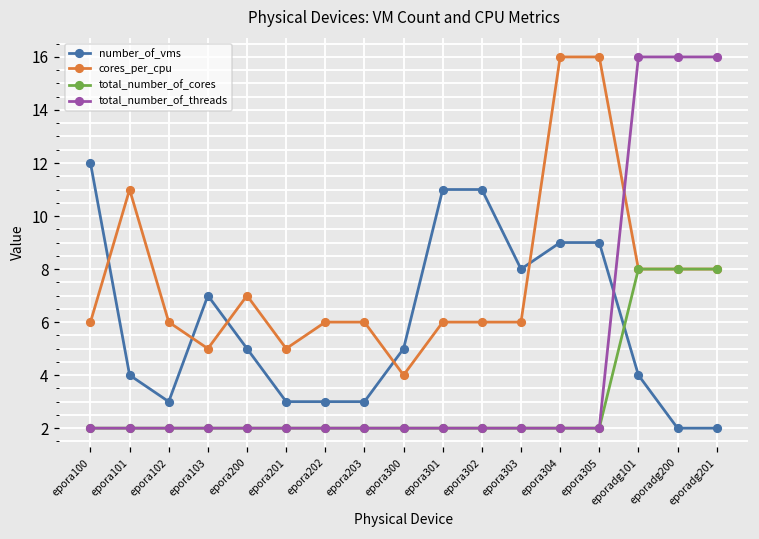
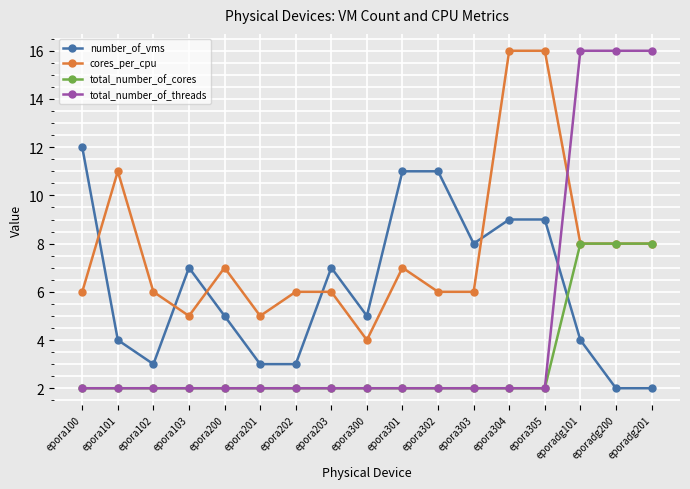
number_of_vms, epora203: 3 -> 7
cores_per_cpu, epora301: 6 -> 7
